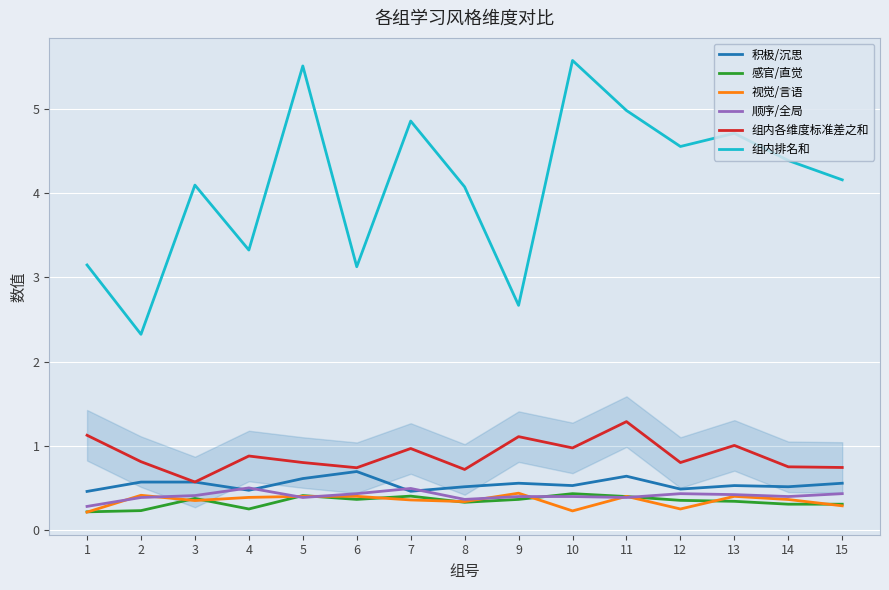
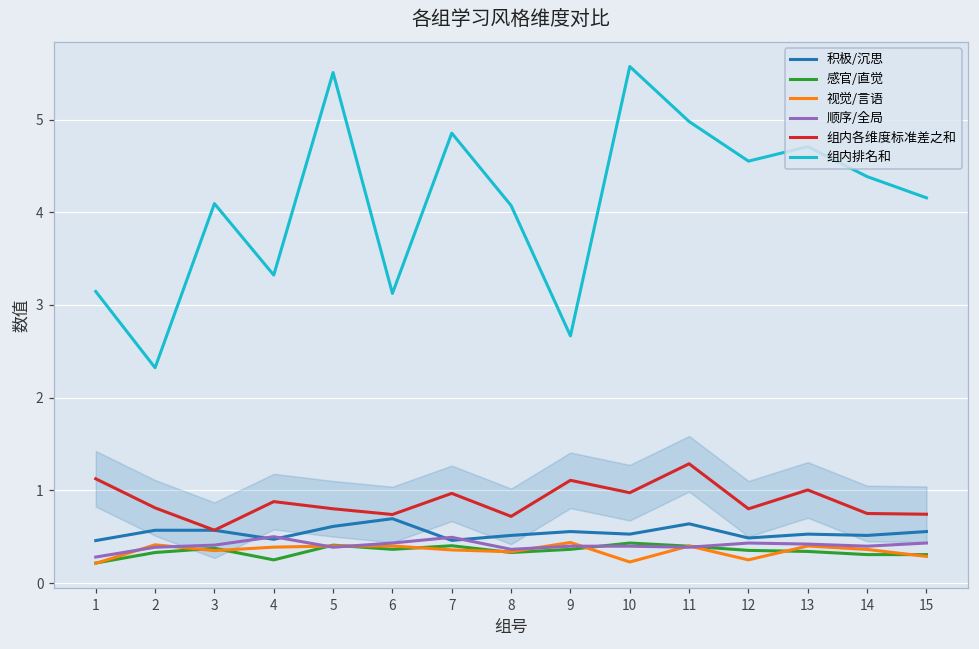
感官/直觉, 2: 0.2 -> 0.3
